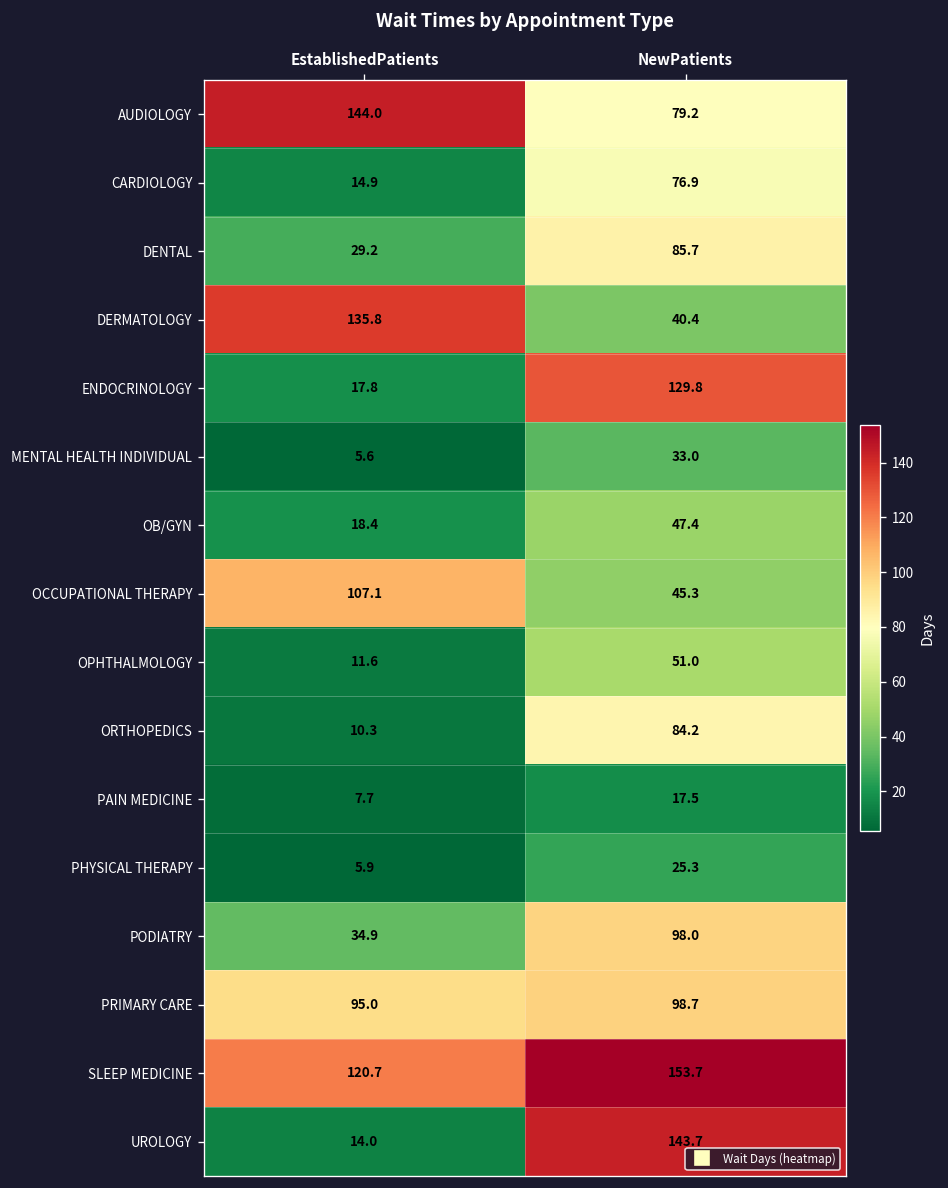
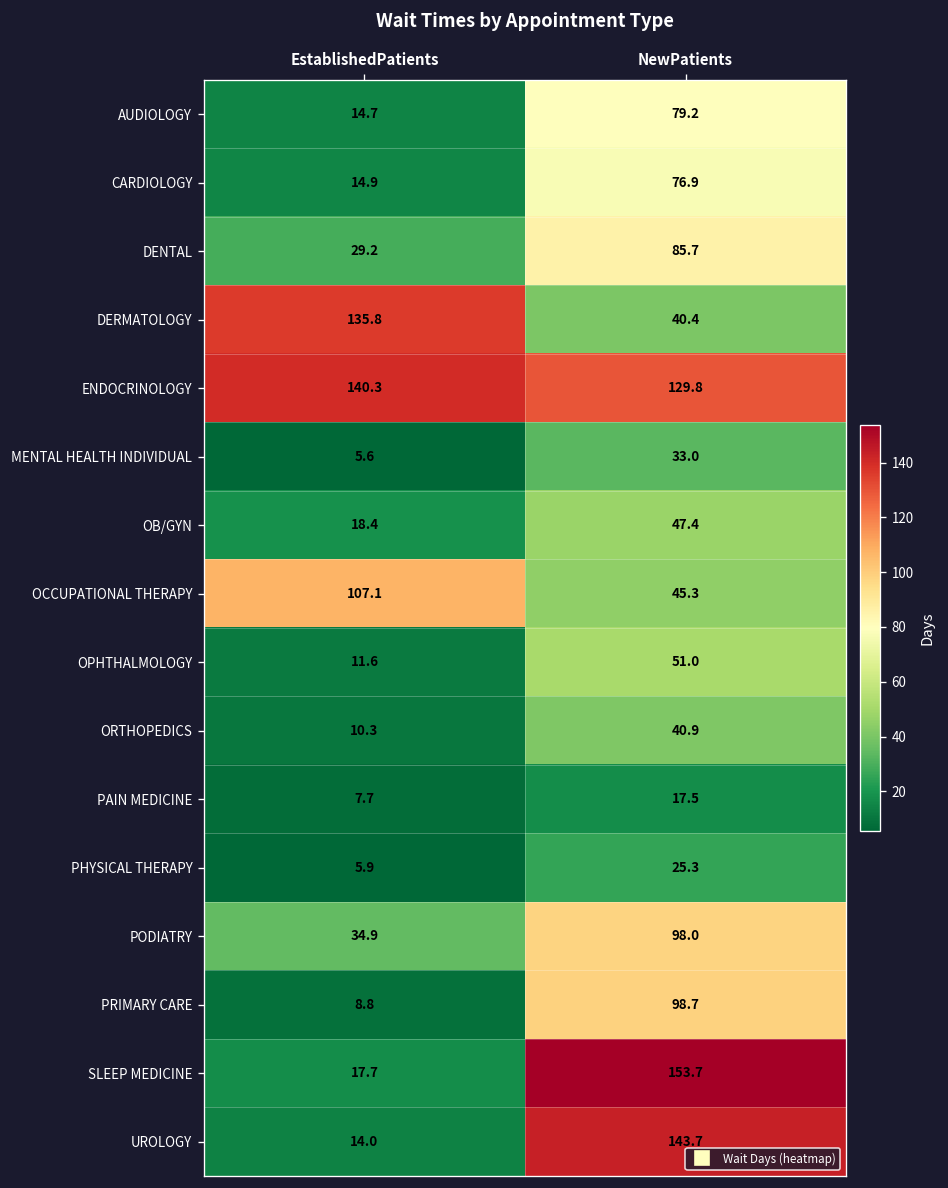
AUDIOLOGY, EstablishedPatients: 144.0 -> 14.7
ENDOCRINOLOGY, EstablishedPatients: 17.8 -> 140.3
ORTHOPEDICS, NewPatients: 84.2 -> 40.9
PRIMARY CARE, EstablishedPatients: 95.0 -> 8.8
SLEEP MEDICINE, EstablishedPatients: 120.7 -> 17.7
